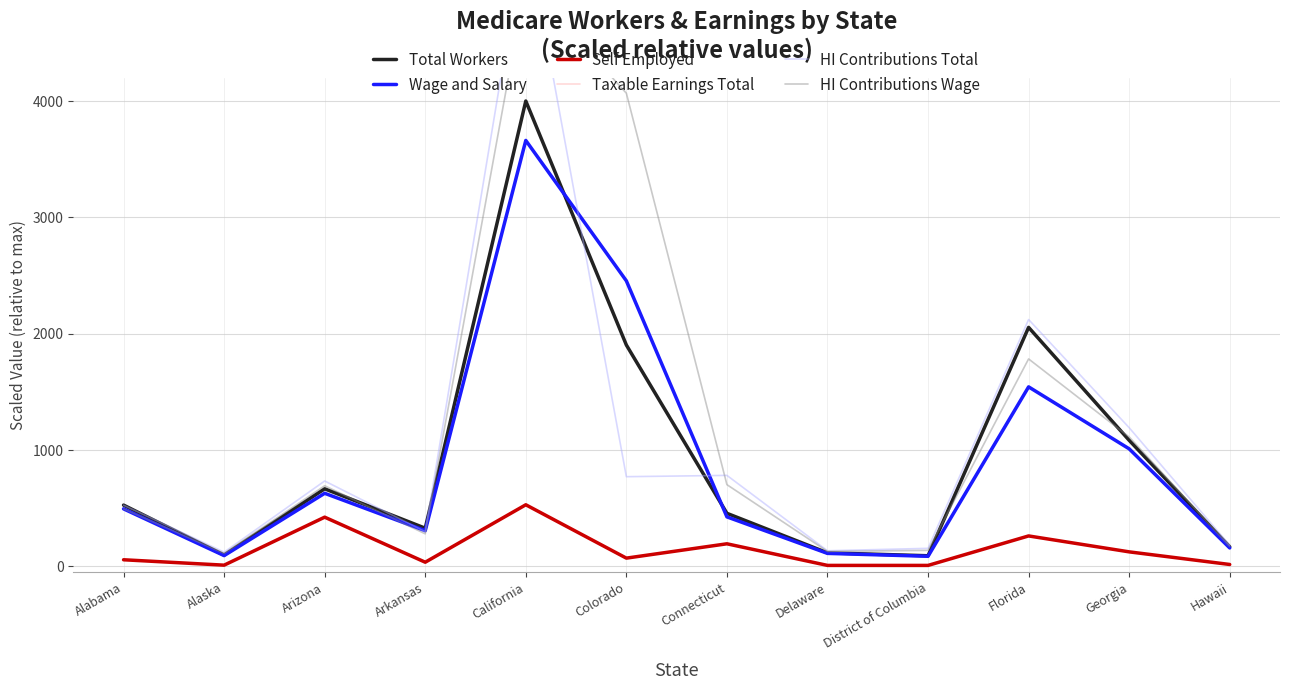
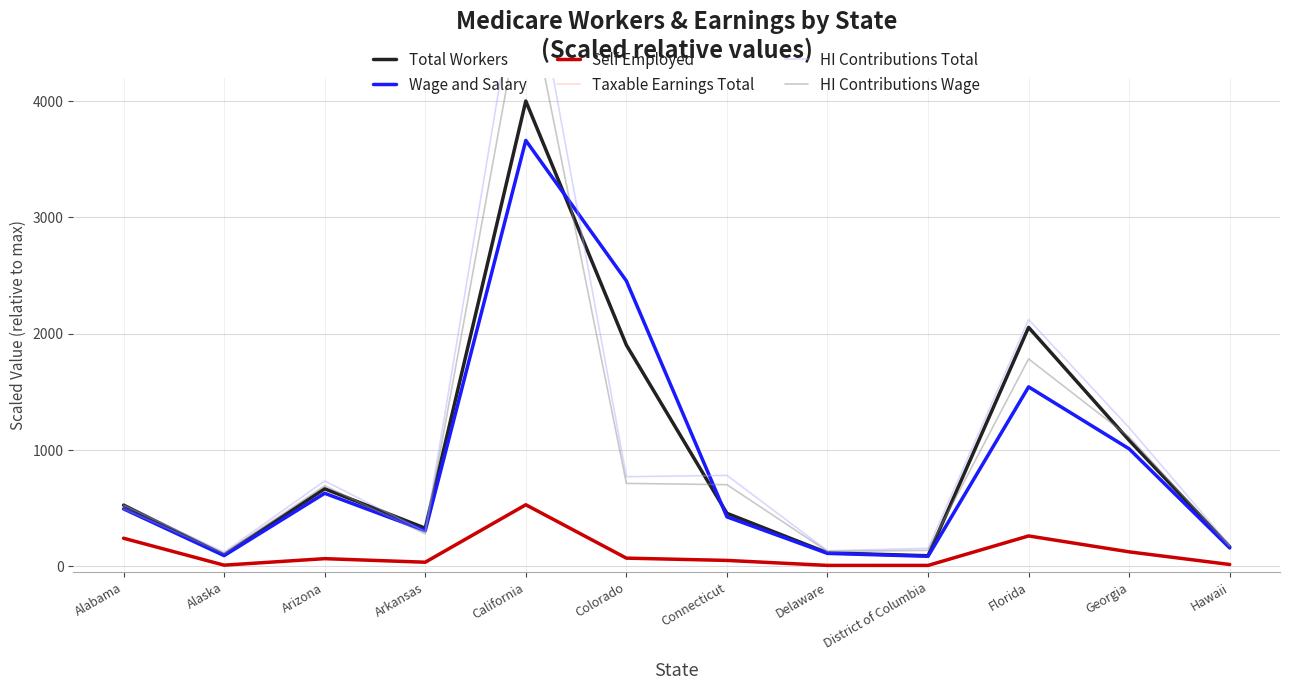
Self Employed, Alabama: 60 -> 240
Self Employed, Arizona: 420 -> 70
HI Contributions Wage, Colorado: 4070 -> 710
Self Employed, Connecticut: 190 -> 50
